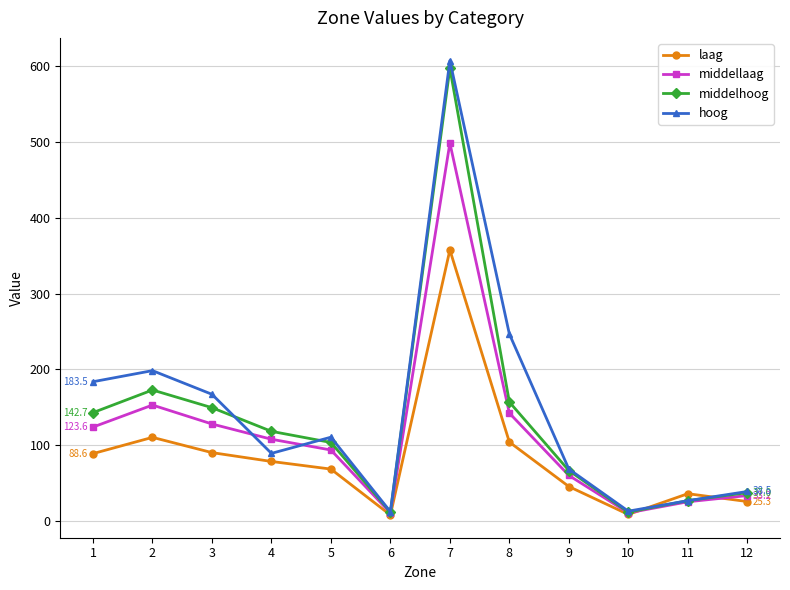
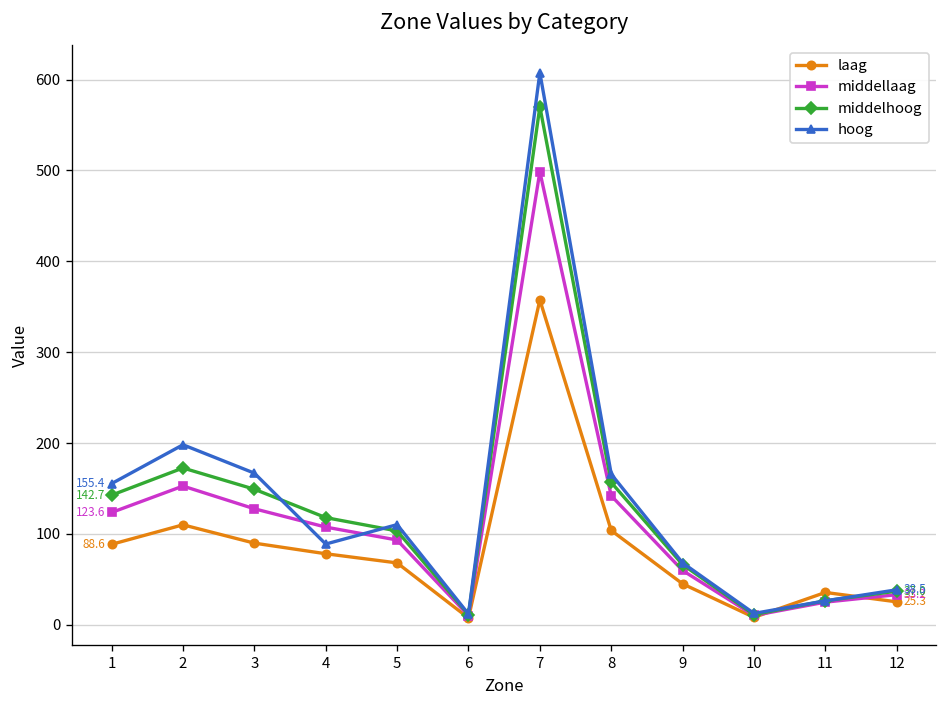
hoog, 1: 183.5 -> 155.4
middelhoog, 7: 600 -> 570
hoog, 8: 250 -> 170
